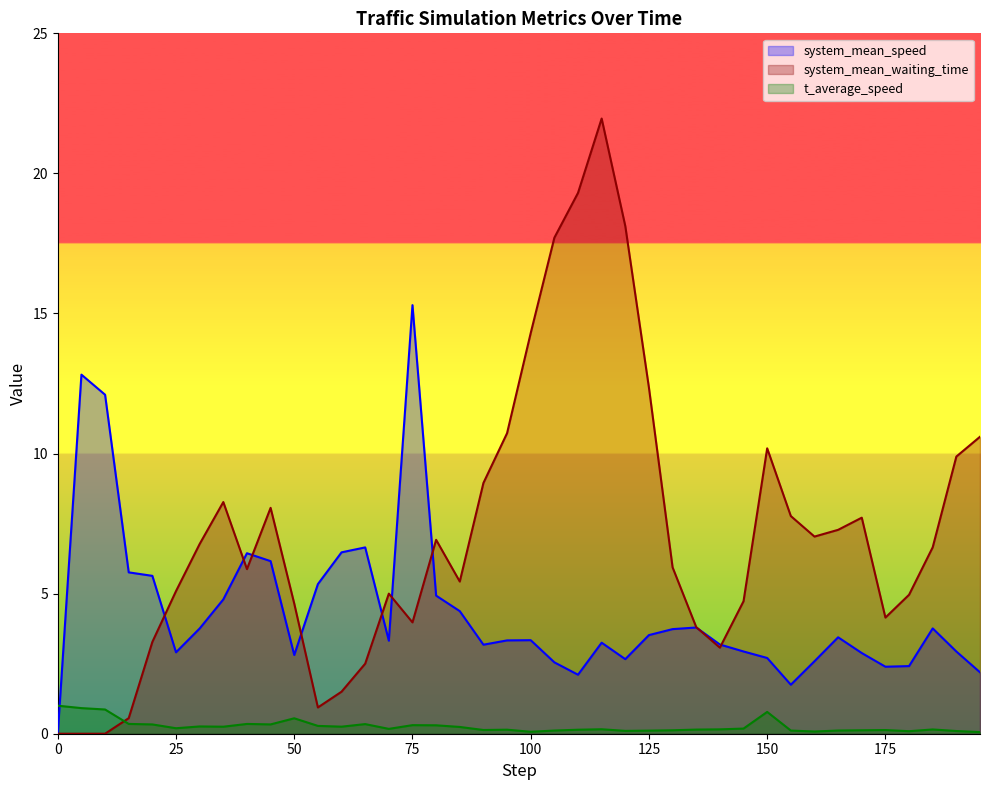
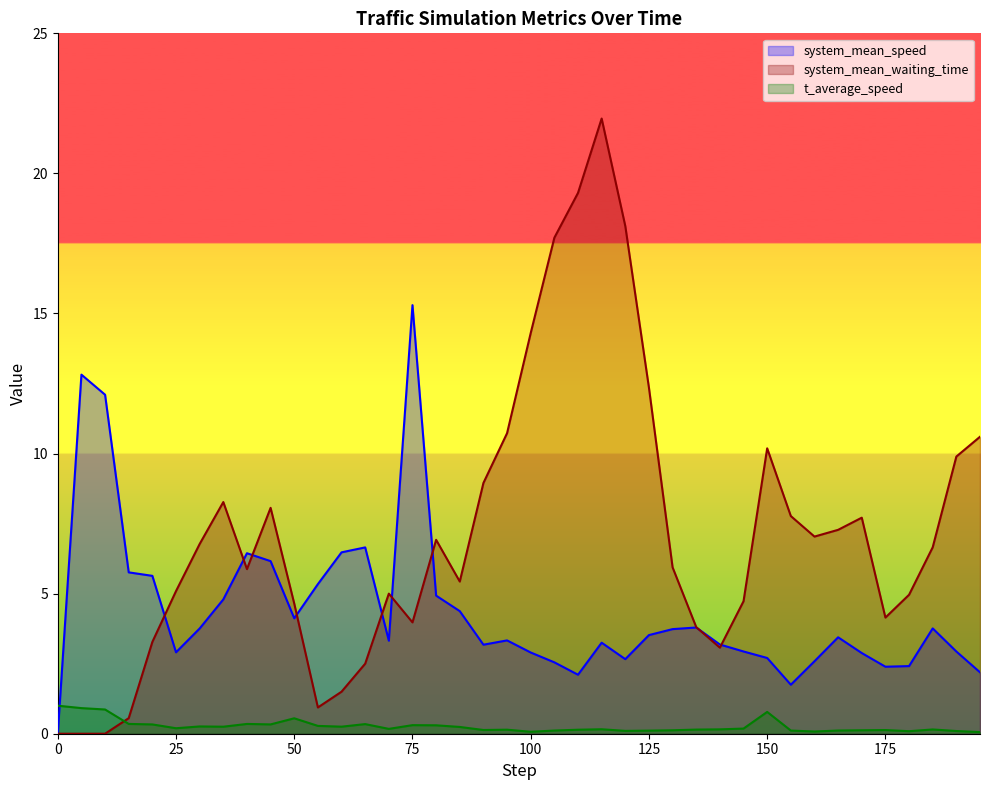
system_mean_speed, 50: 2.8 -> 4.1
system_mean_speed, 100: 3.3 -> 2.9
